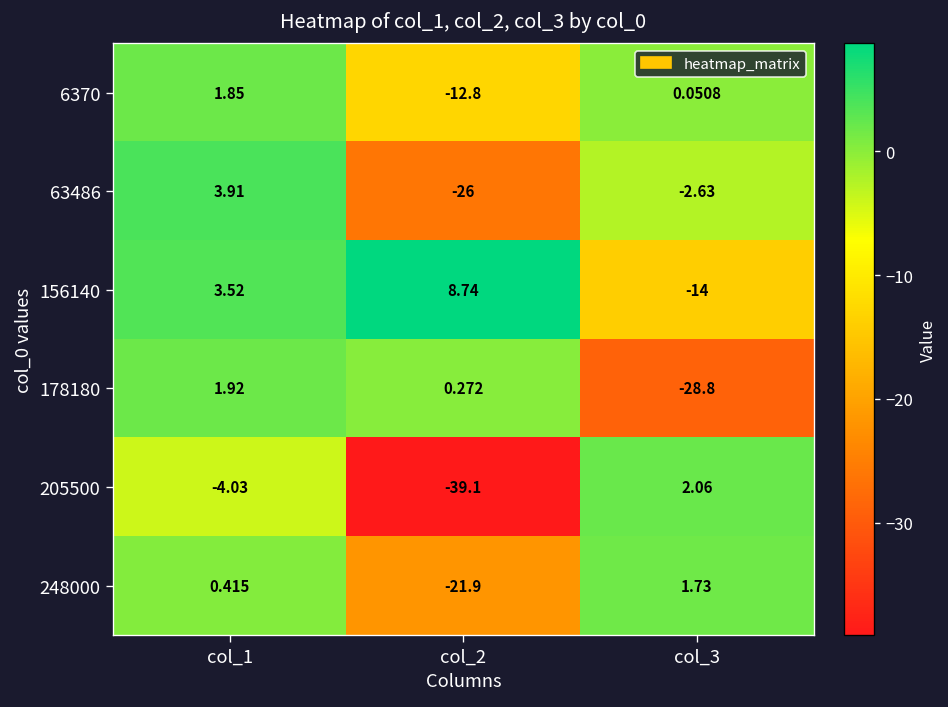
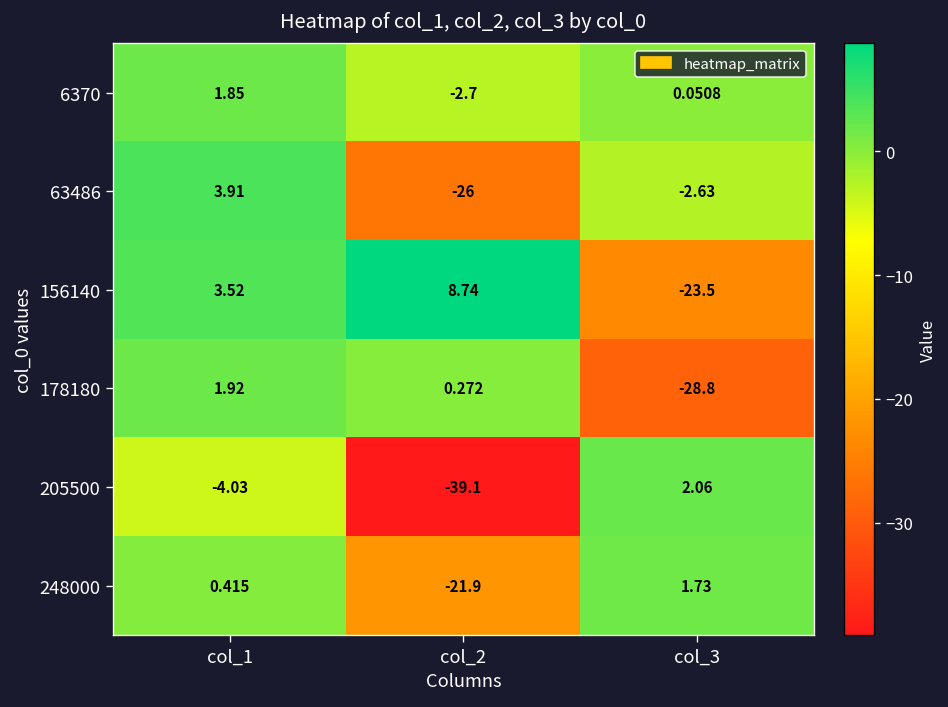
6370, col_2: -12.8 -> -2.7
156140, col_3: -14 -> -23.5
